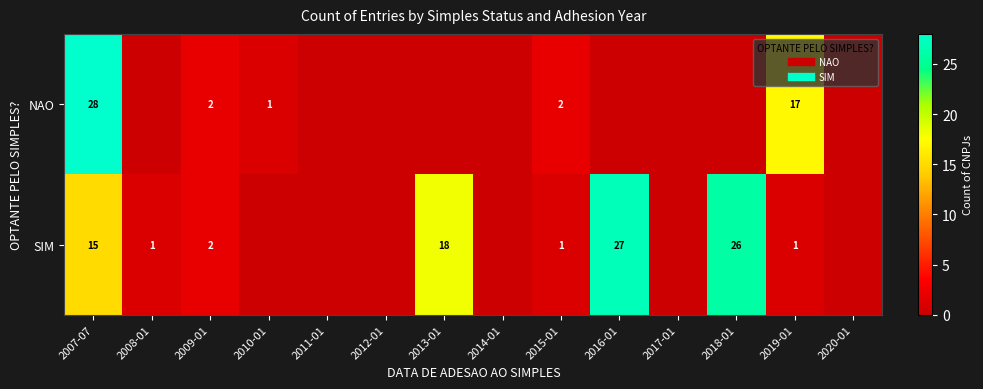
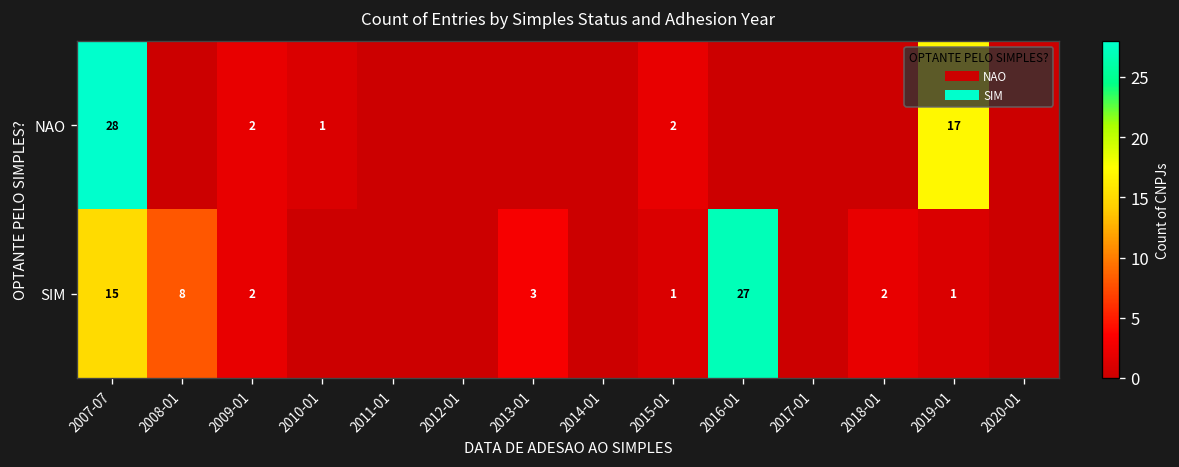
SIM, 2008-01: 1 -> 8
SIM, 2013-01: 18 -> 3
SIM, 2018-01: 26 -> 2
